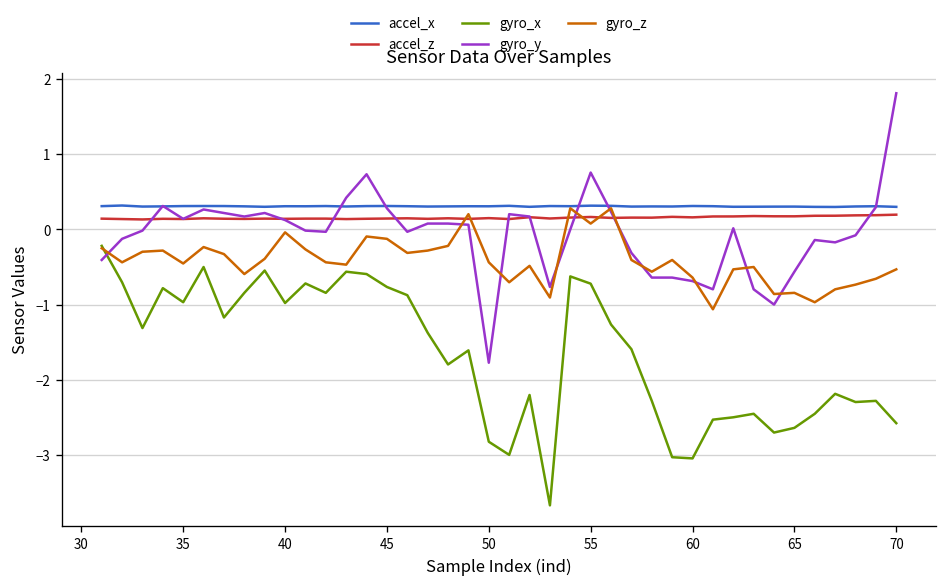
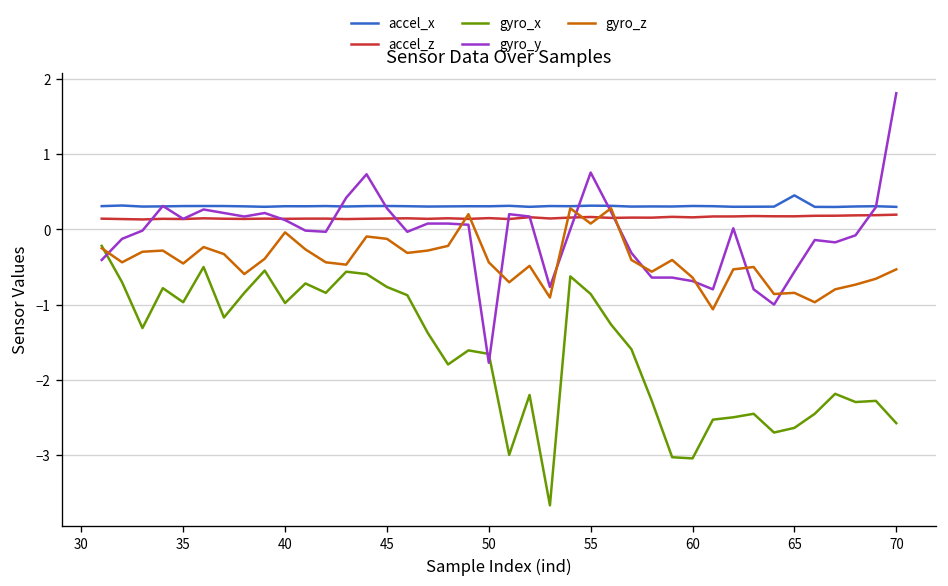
gyro_x, 50: -2.8 -> -1.7
gyro_x, 55: -0.7 -> -0.9
accel_x, 65: 0.3 -> 0.5
